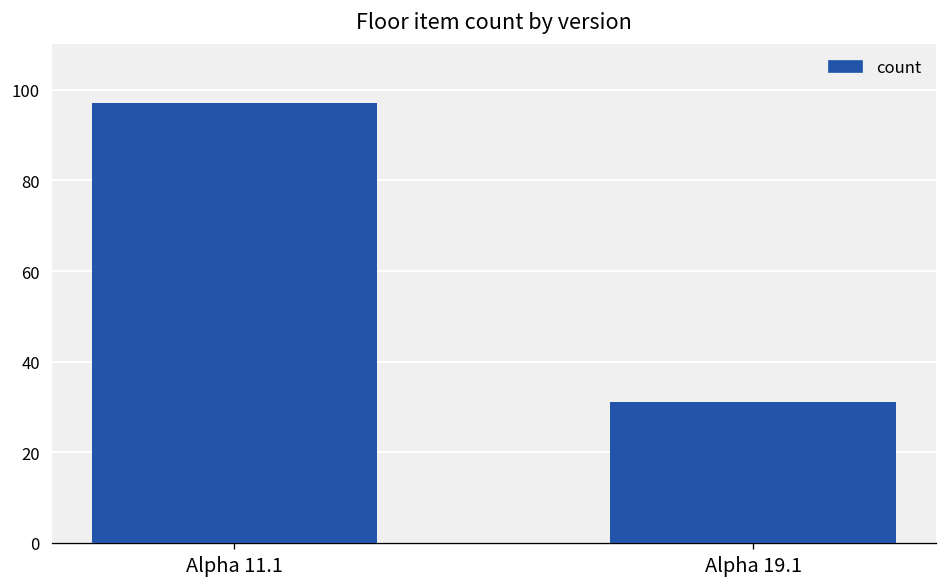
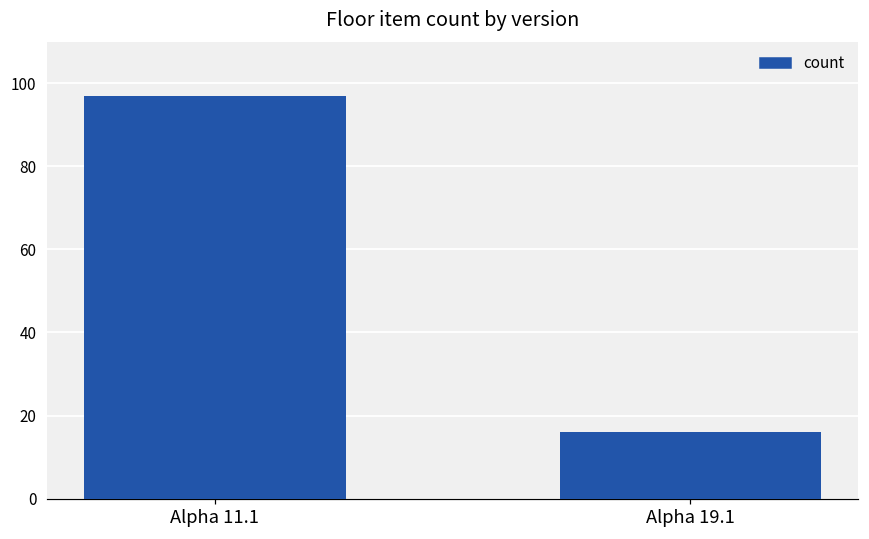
Alpha 19.1: 31 -> 16
